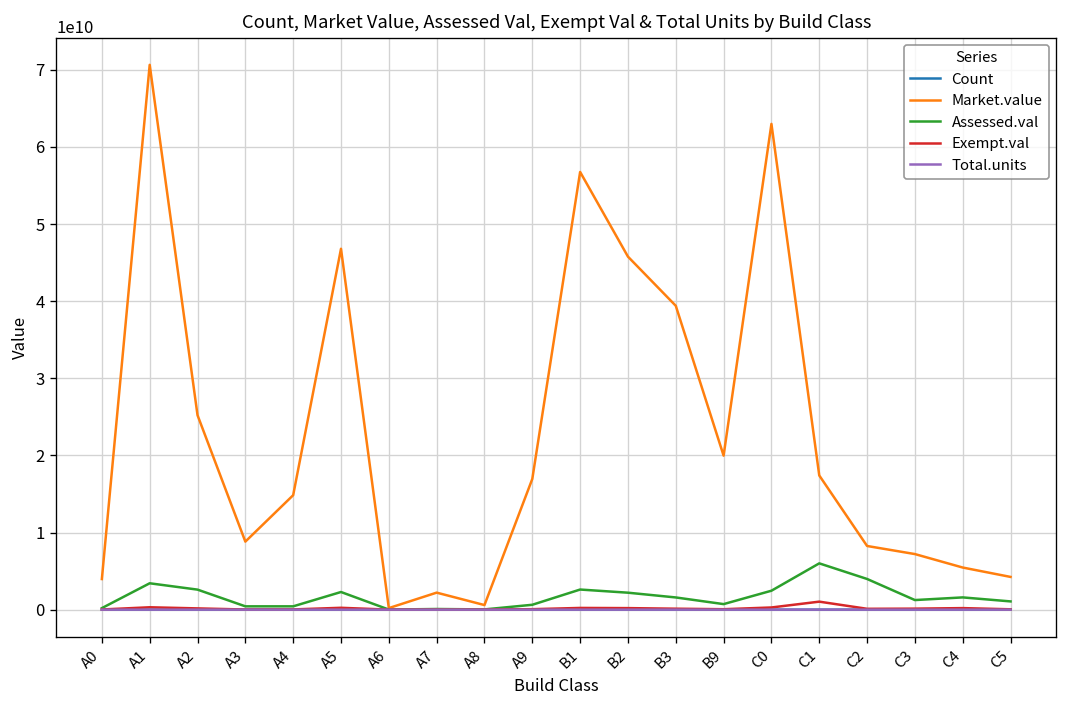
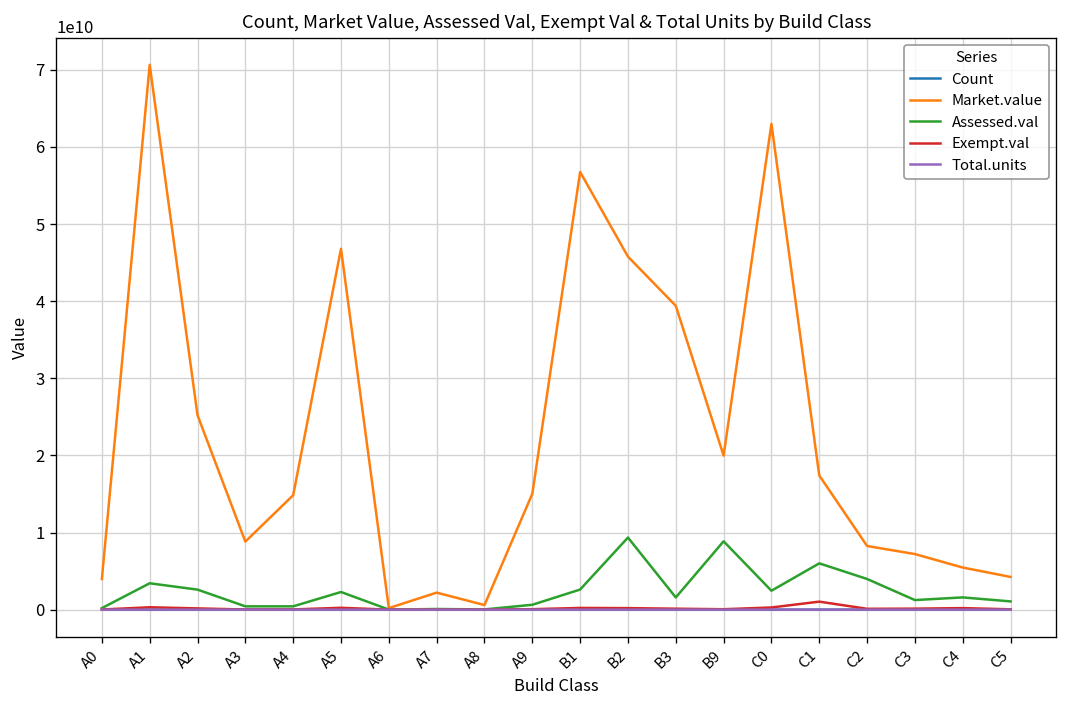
Market.value, A9: 17000000000 -> 15000000000
Assessed.val, B2: 2000000000 -> 9000000000
Assessed.val, B9: 1000000000 -> 9000000000
